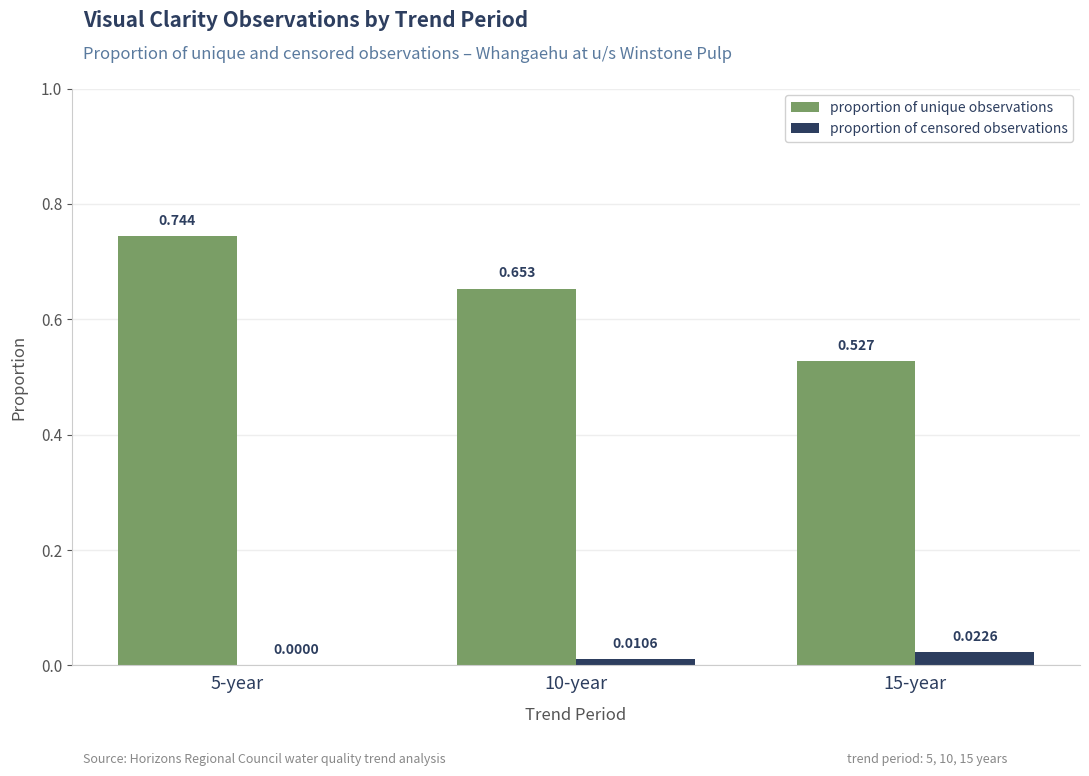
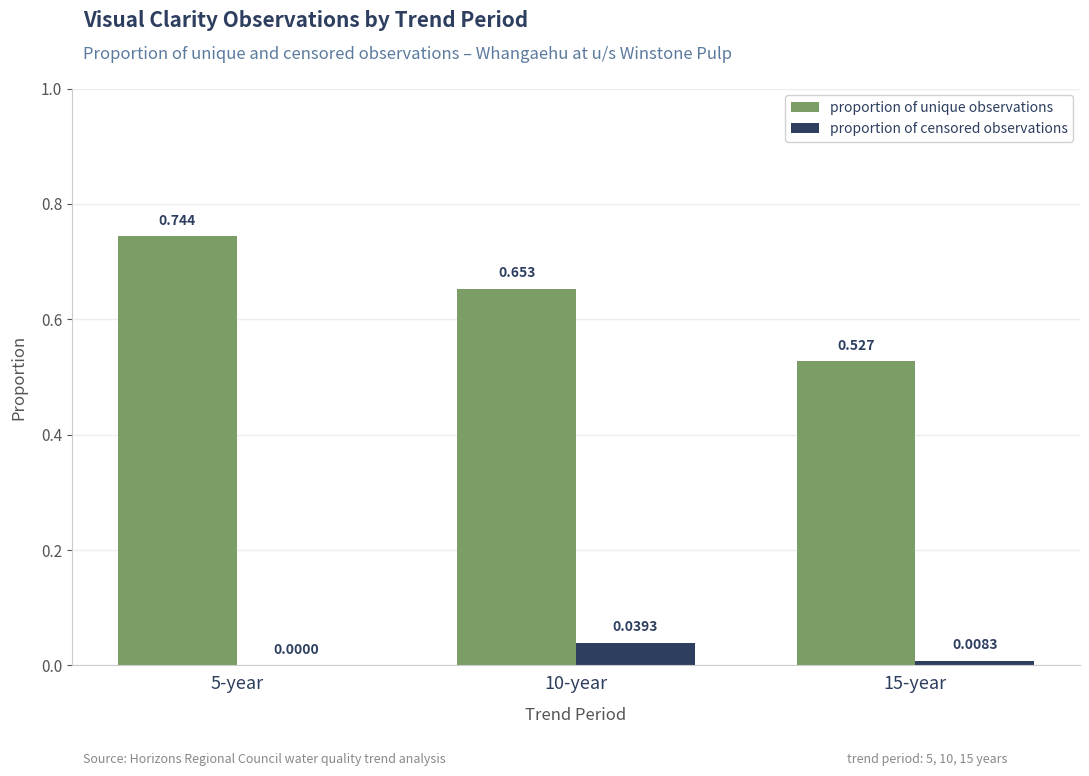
proportion of censored observations, 10-year: 0.0106 -> 0.0393
proportion of censored observations, 15-year: 0.0226 -> 0.0083
